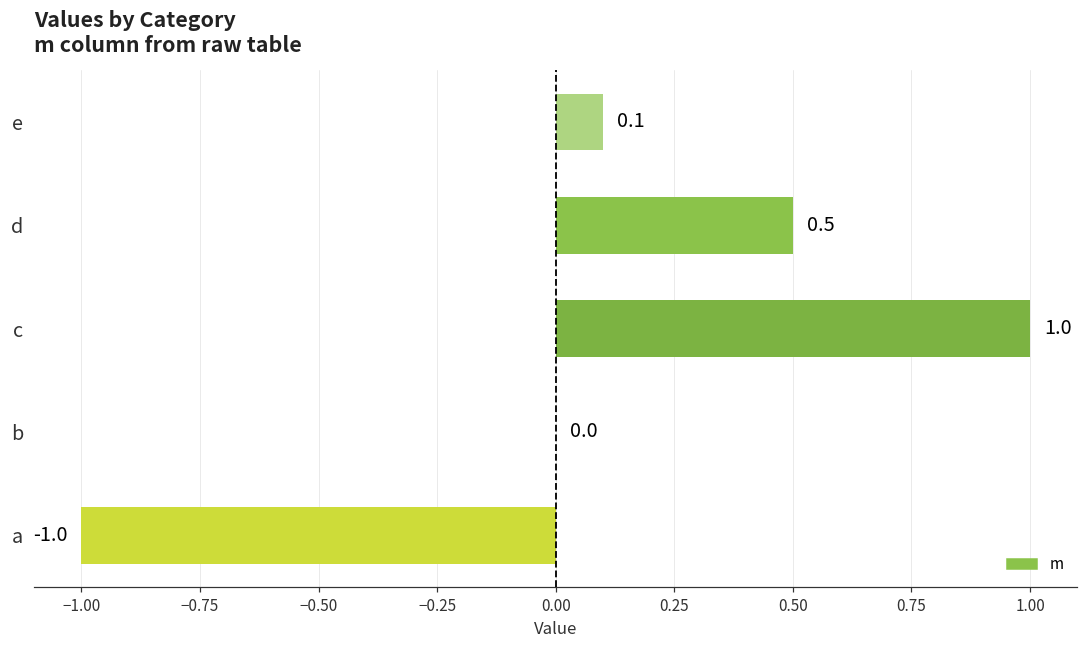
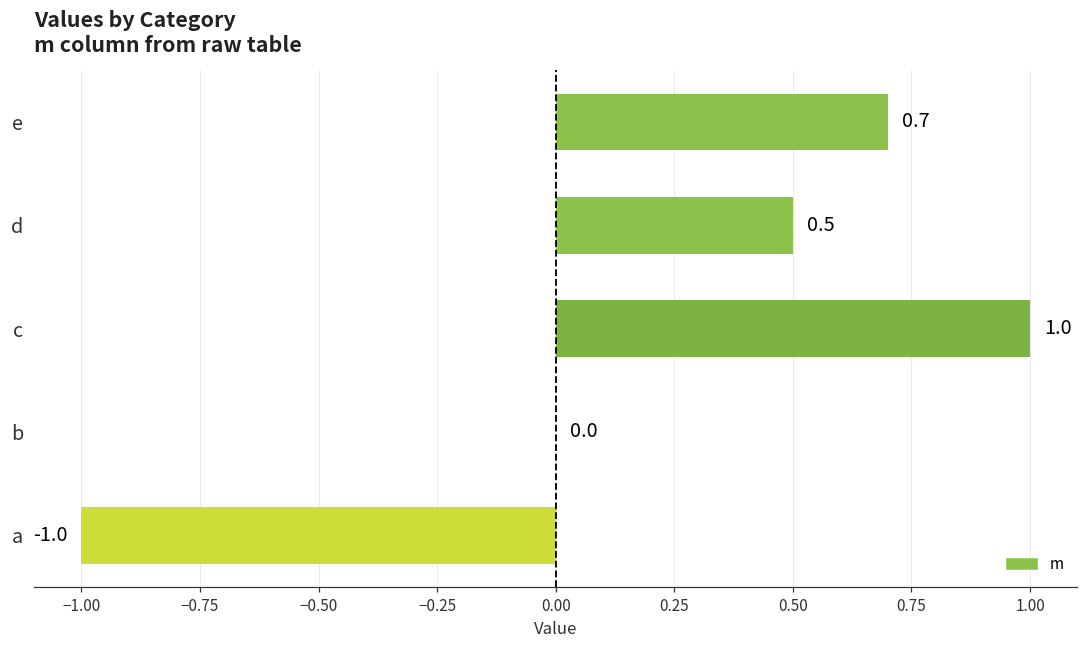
e: 0.1 -> 0.7
